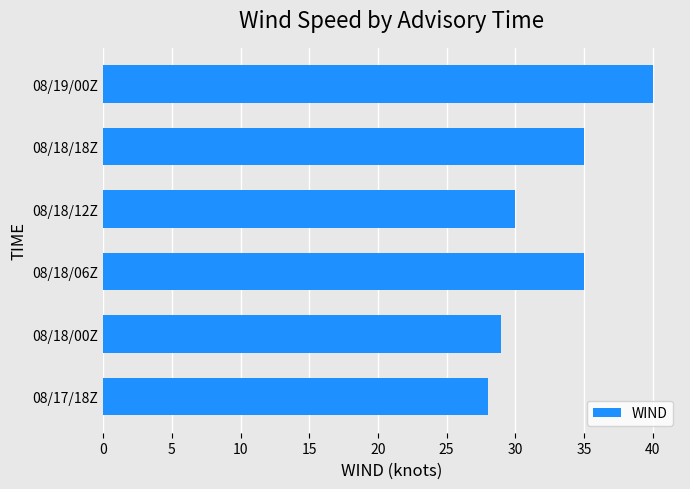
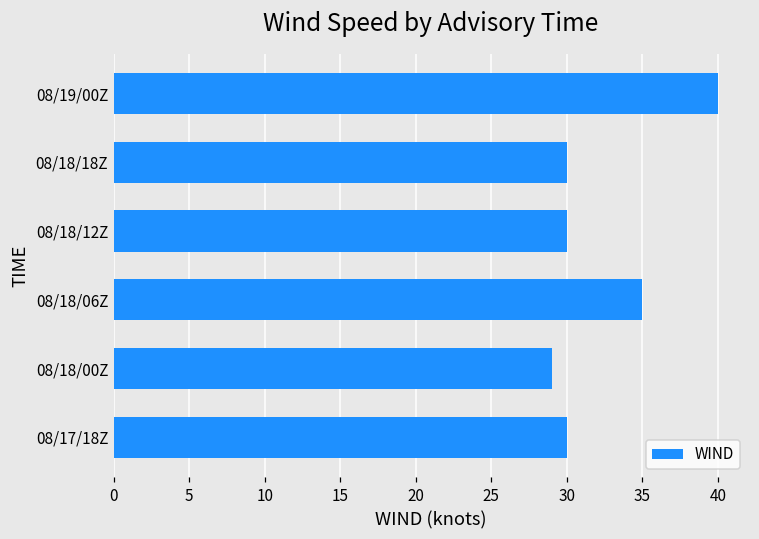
08/18/18Z: 35 -> 30
08/17/18Z: 28 -> 30
